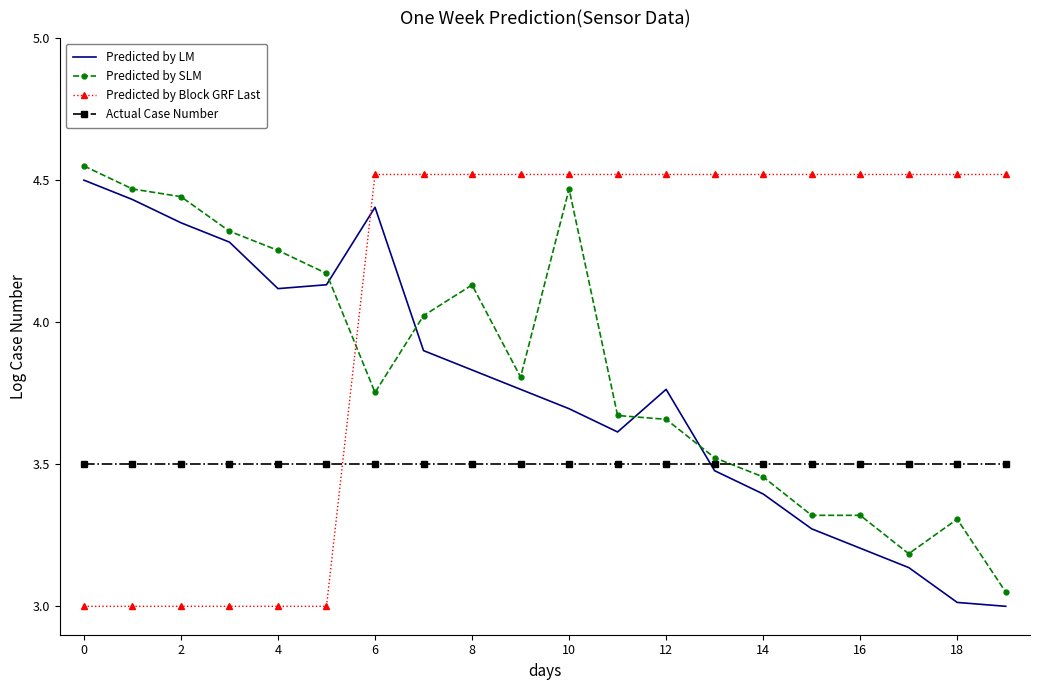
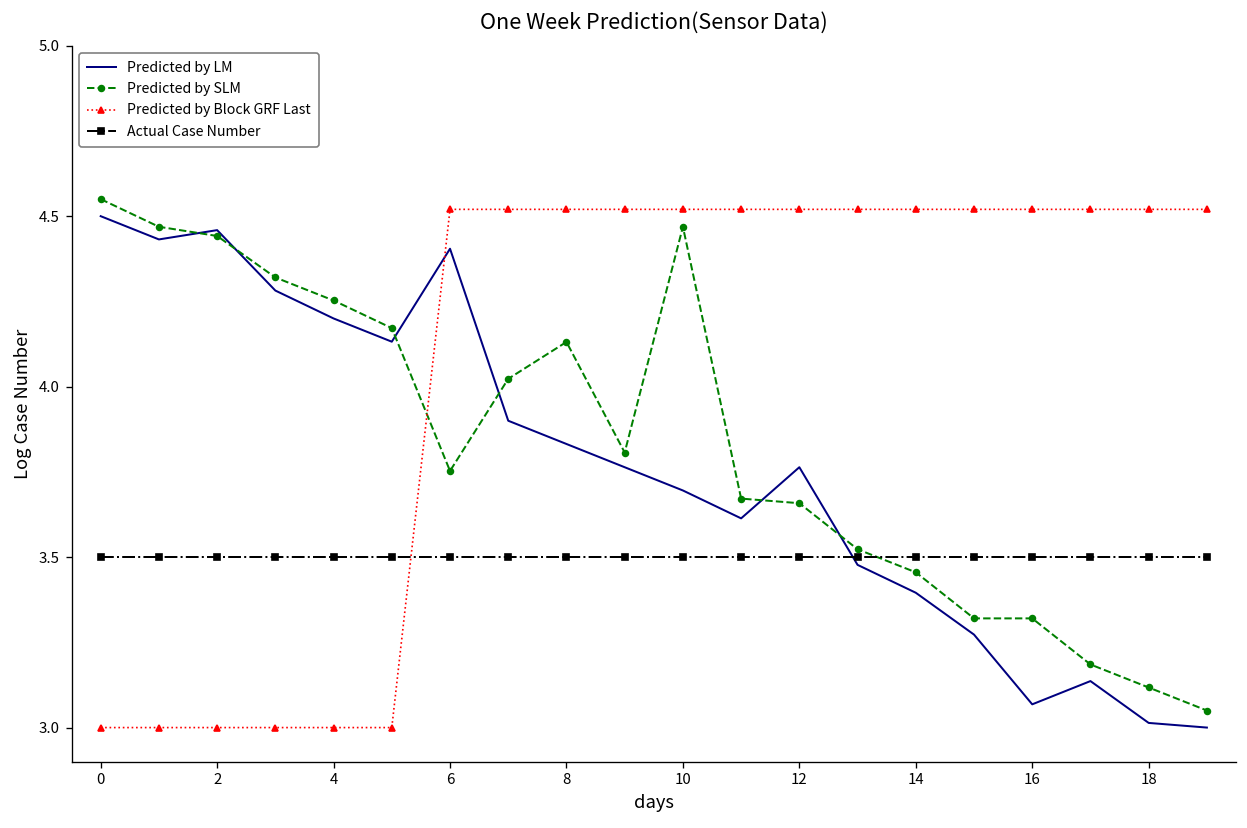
Predicted by LM, 2: 4.35 -> 4.46
Predicted by LM, 4: 4.12 -> 4.20
Predicted by LM, 16: 3.20 -> 3.07
Predicted by SLM, 18: 3.31 -> 3.12
